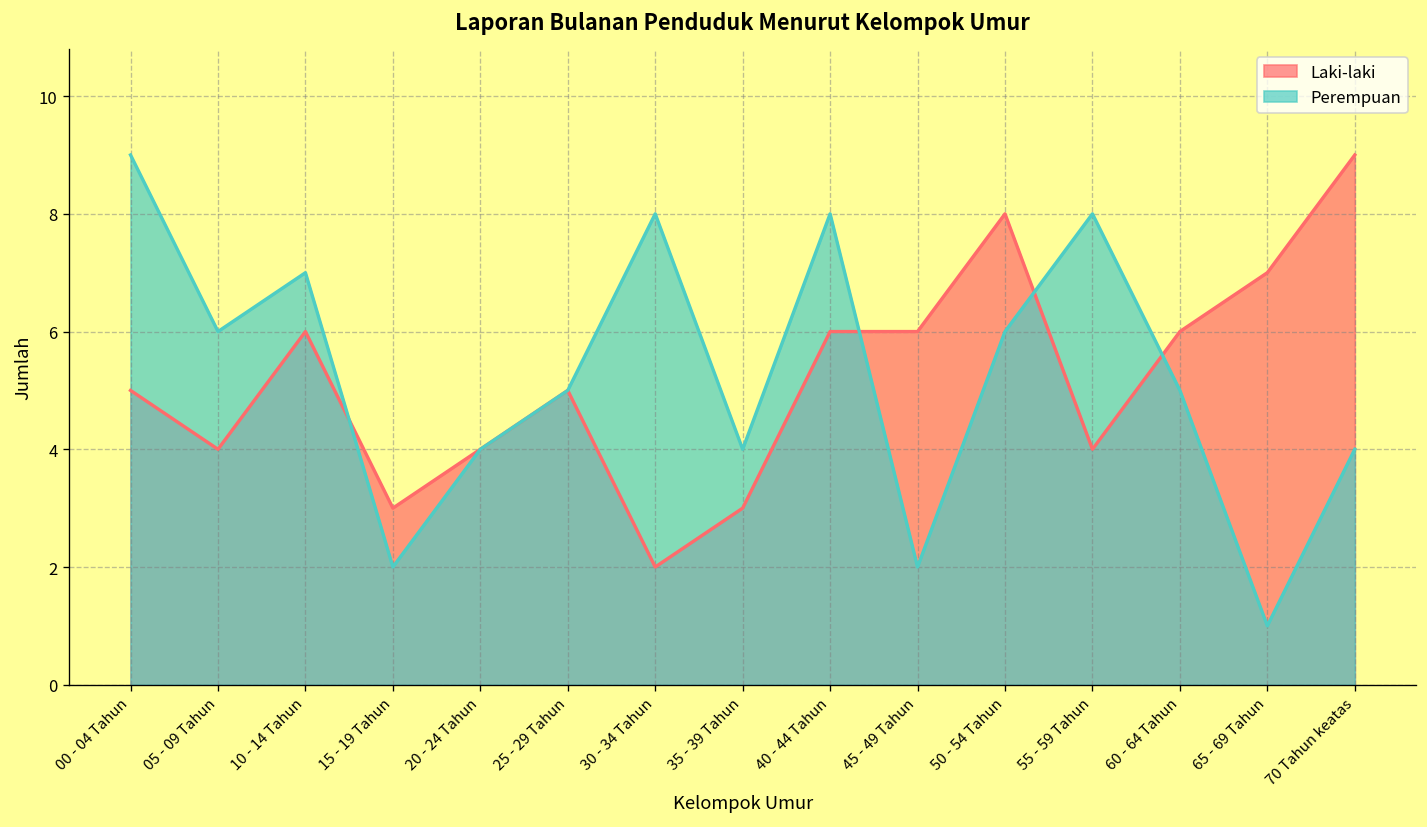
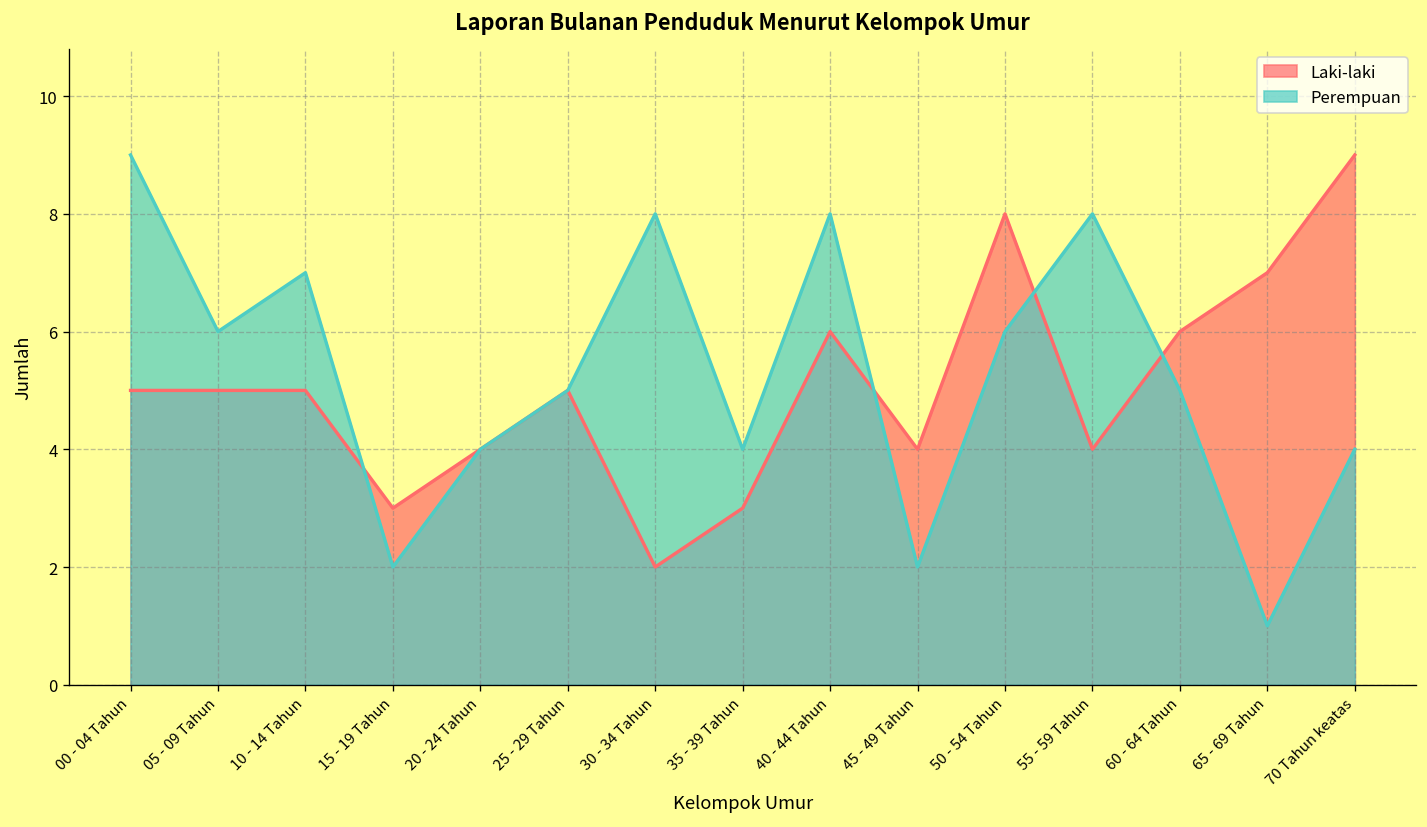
Laki-laki, 05 - 09 Tahun: 4 -> 5
Laki-laki, 10 - 14 Tahun: 6 -> 5
Laki-laki, 45 - 49 Tahun: 6 -> 4
